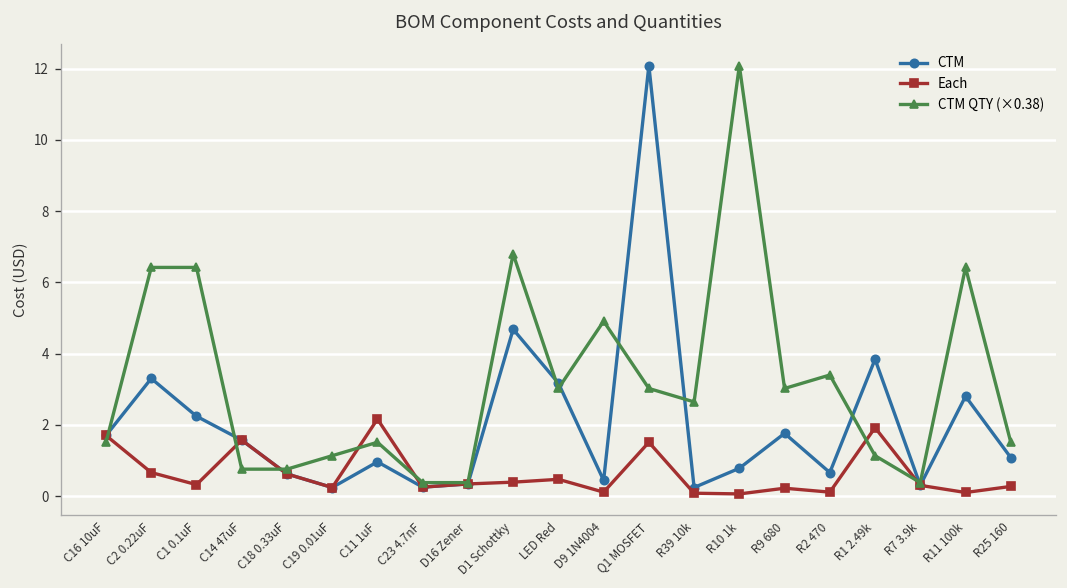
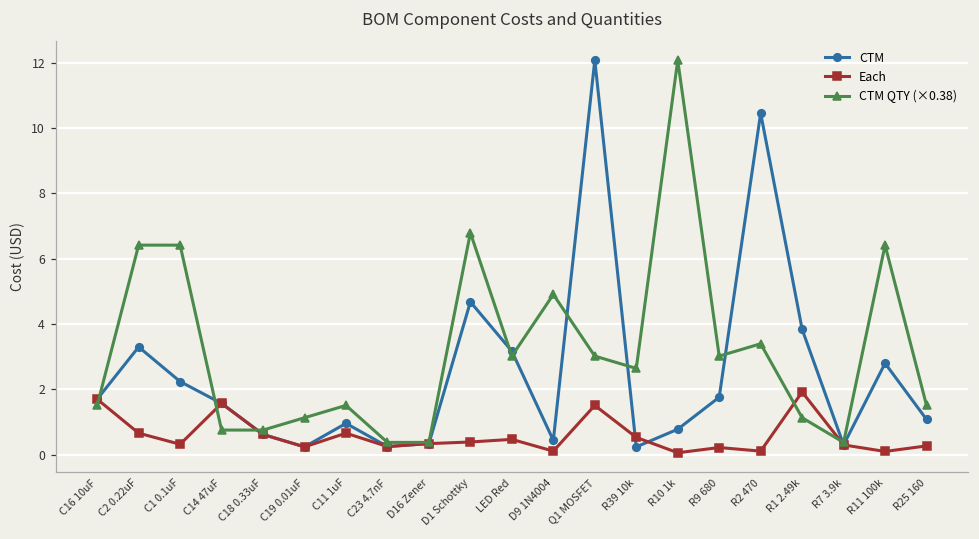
Each, C11 1uF: 2.2 -> 0.7
Each, R39 10k: 0.1 -> 0.5
CTM, R2 470: 0.7 -> 10.5
